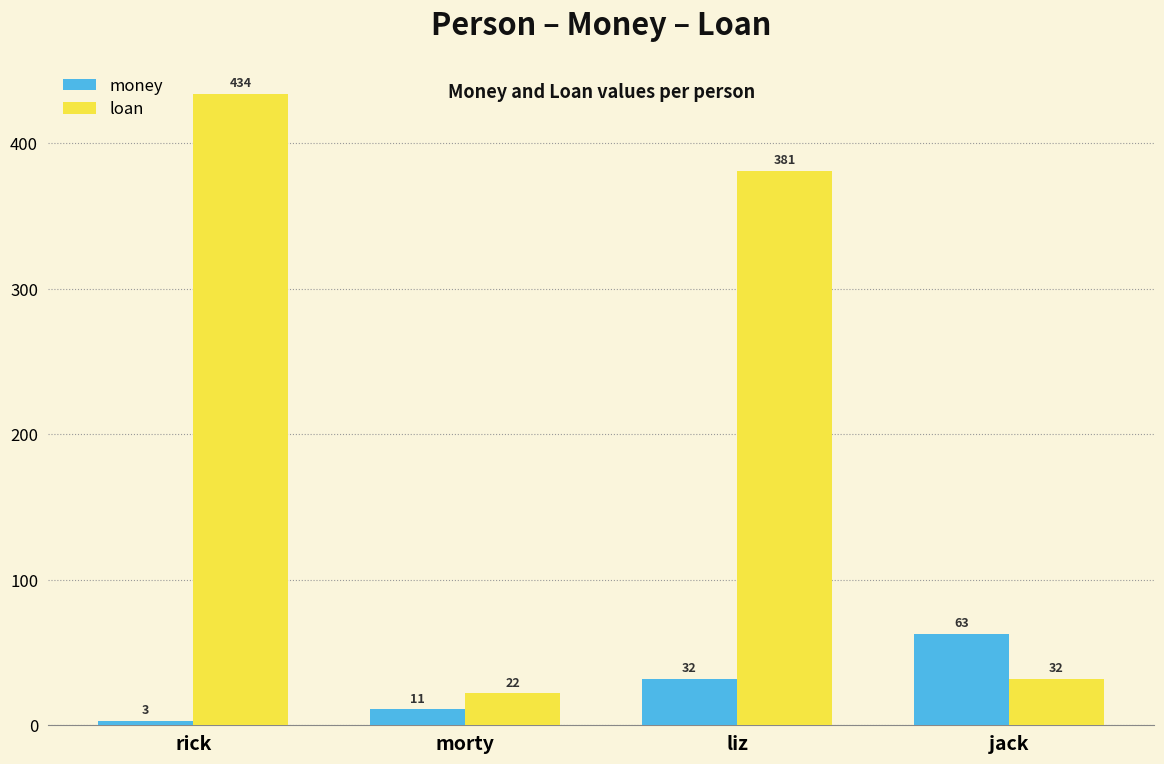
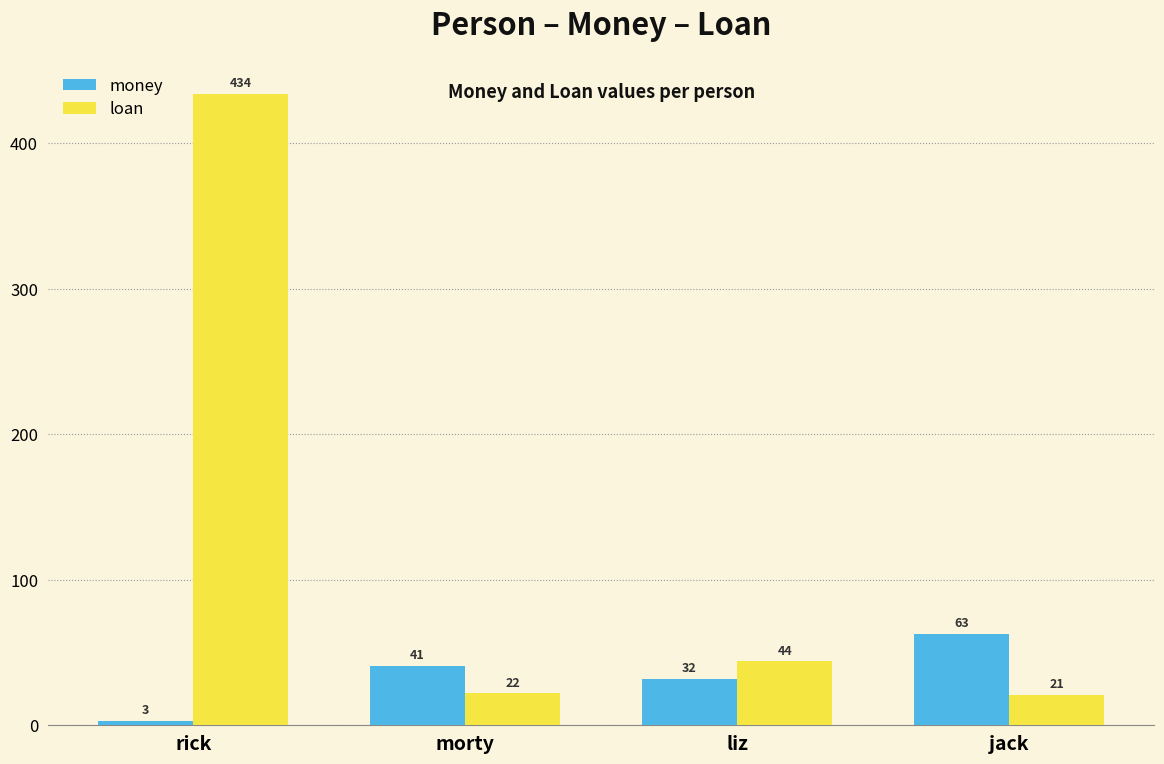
money, morty: 11 -> 41
loan, liz: 381 -> 44
loan, jack: 32 -> 21
